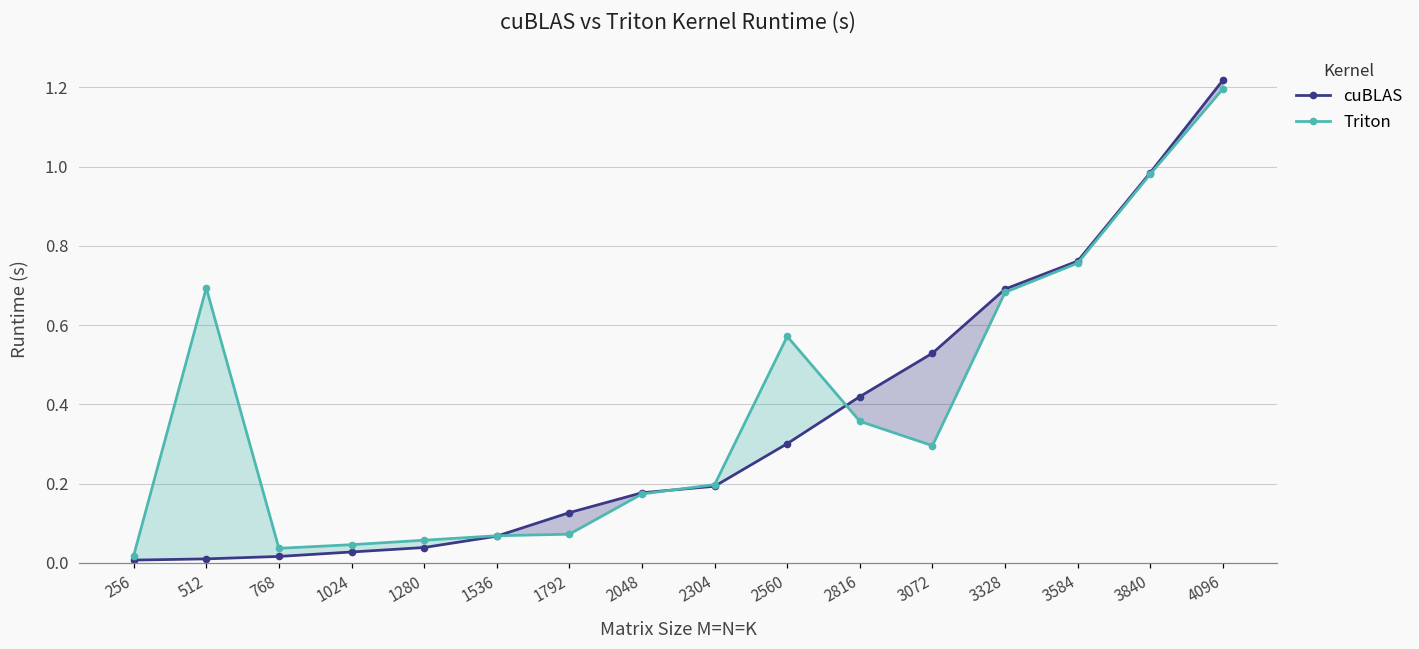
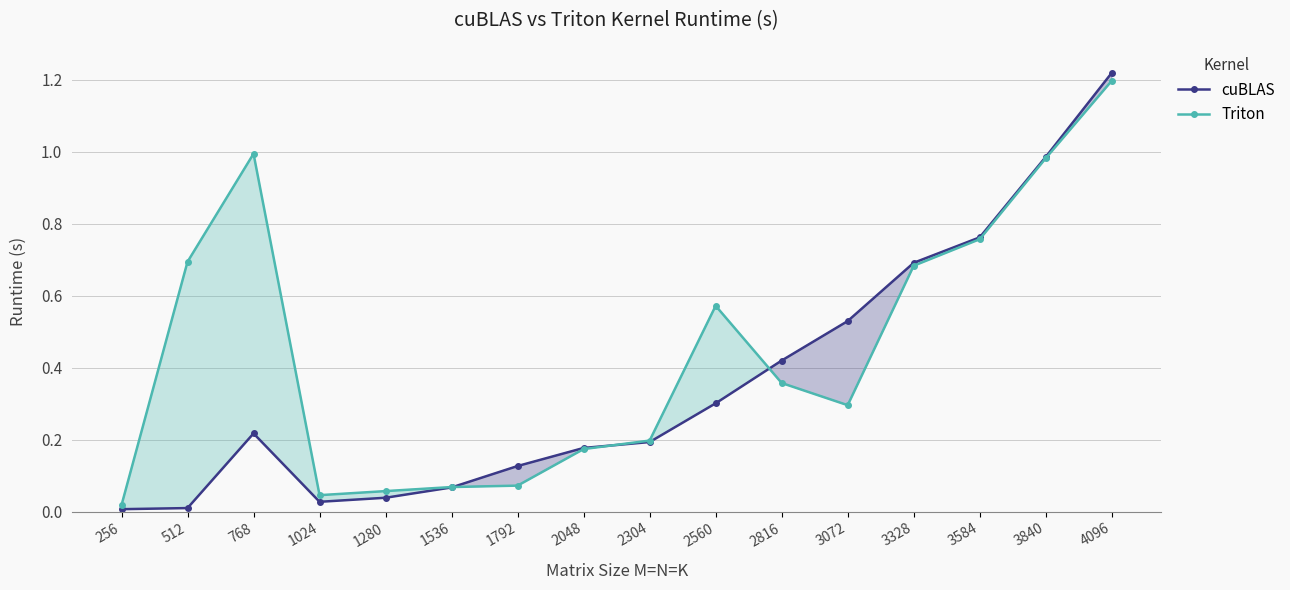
cuBLAS, 768: 0.02 -> 0.22
Triton, 768: 0.04 -> 0.99
